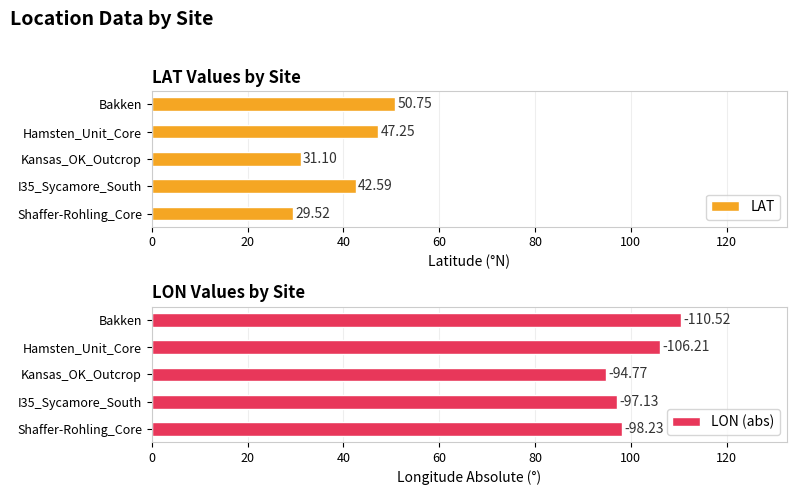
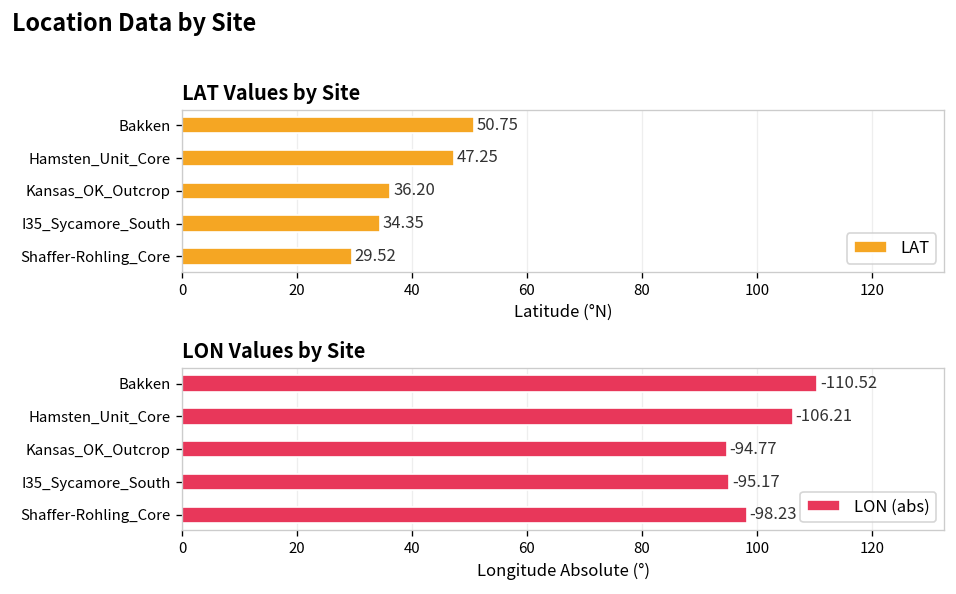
LAT Values by Site, Kansas_OK_Outcrop: 31.10 -> 36.20
LAT Values by Site, I35_Sycamore_South: 42.59 -> 34.35
LON Values by Site, I35_Sycamore_South: -97.13 -> -95.17
